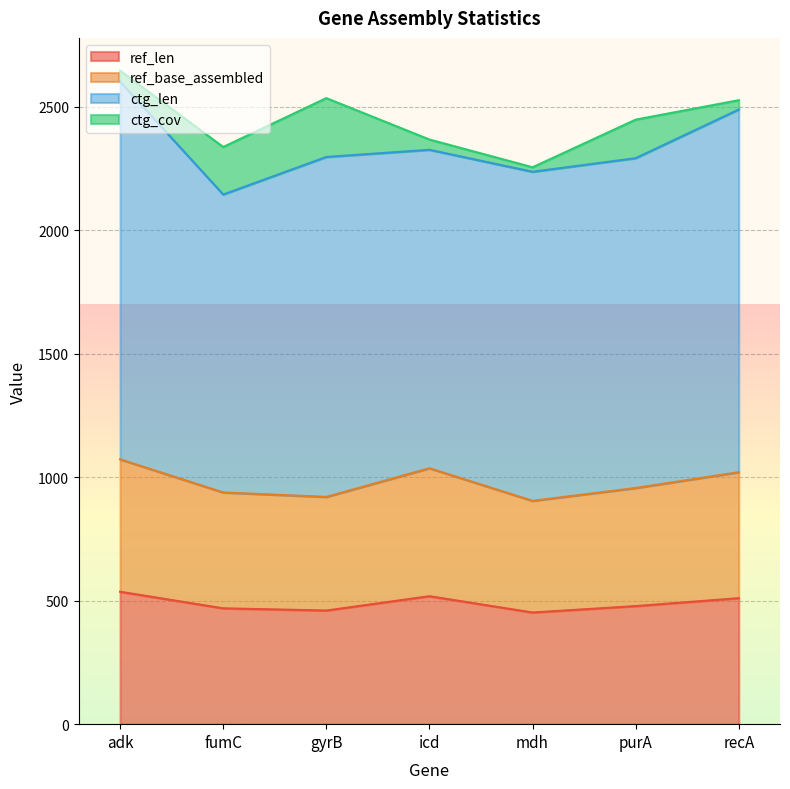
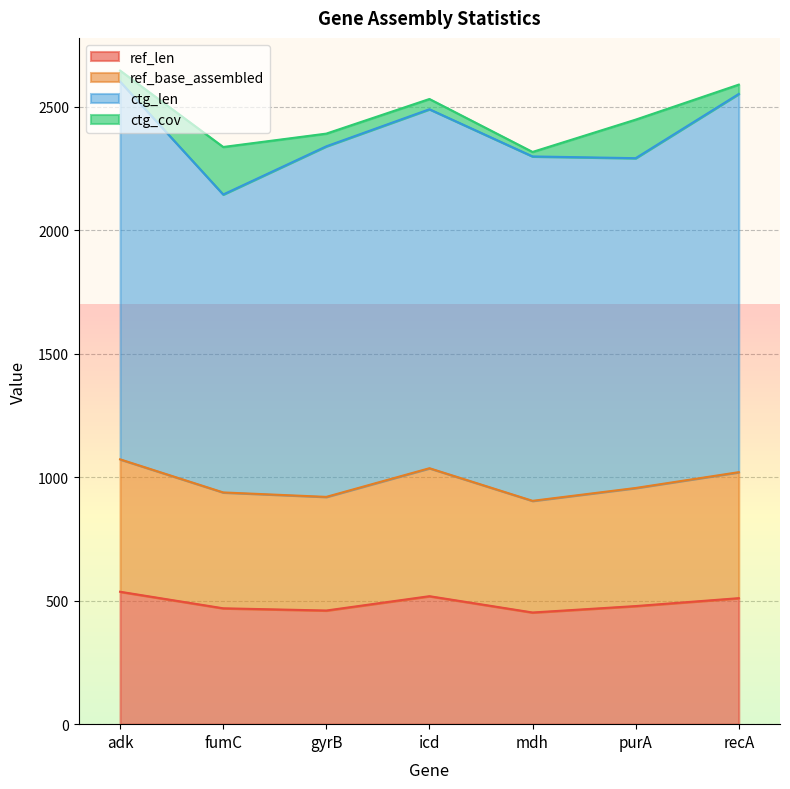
ctg_len, gyrB: 1380 -> 1420
ctg_cov, gyrB: 240 -> 50
ctg_len, icd: 1290 -> 1450
ctg_len, mdh: 1330 -> 1390
ctg_len, recA: 1470 -> 1530
